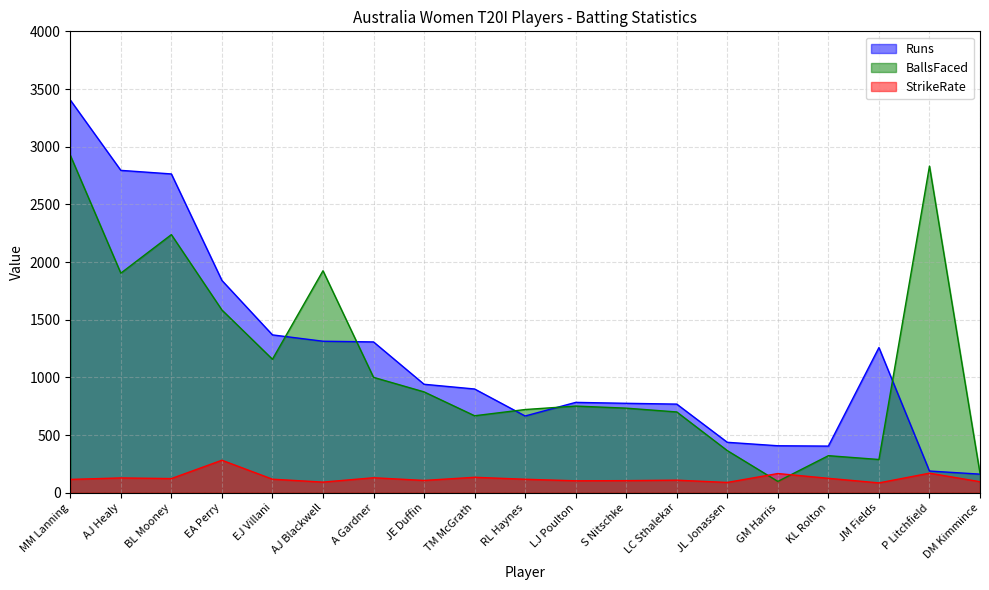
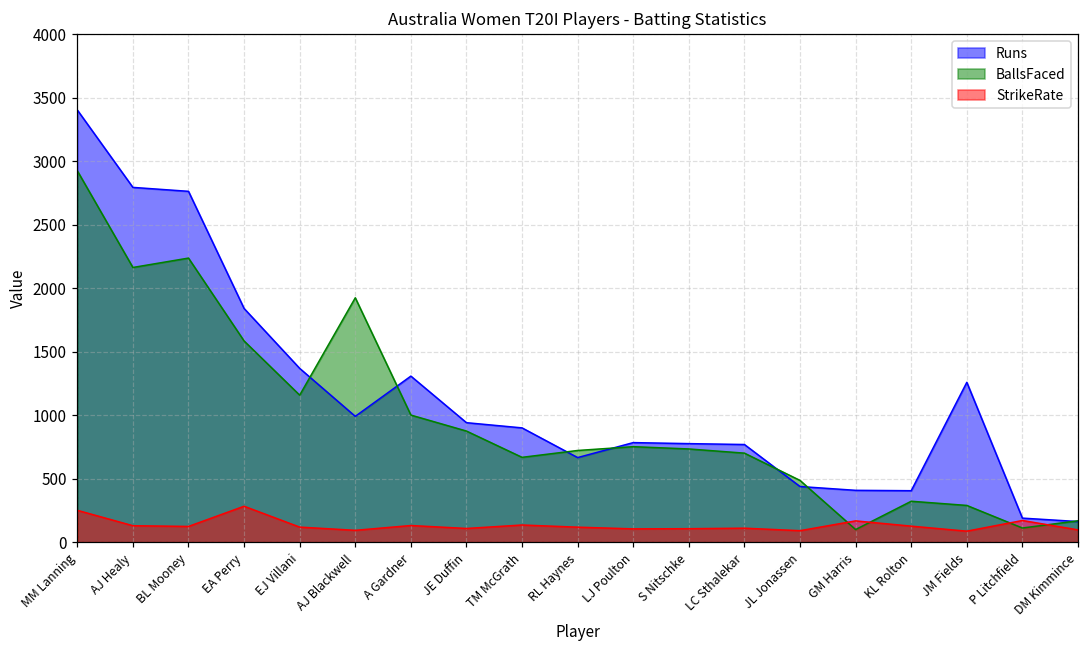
StrikeRate, MM Lanning: 120 -> 250
BallsFaced, AJ Healy: 1900 -> 2160
Runs, AJ Blackwell: 1310 -> 990
BallsFaced, JL Jonassen: 370 -> 490
BallsFaced, P Litchfield: 2830 -> 110
